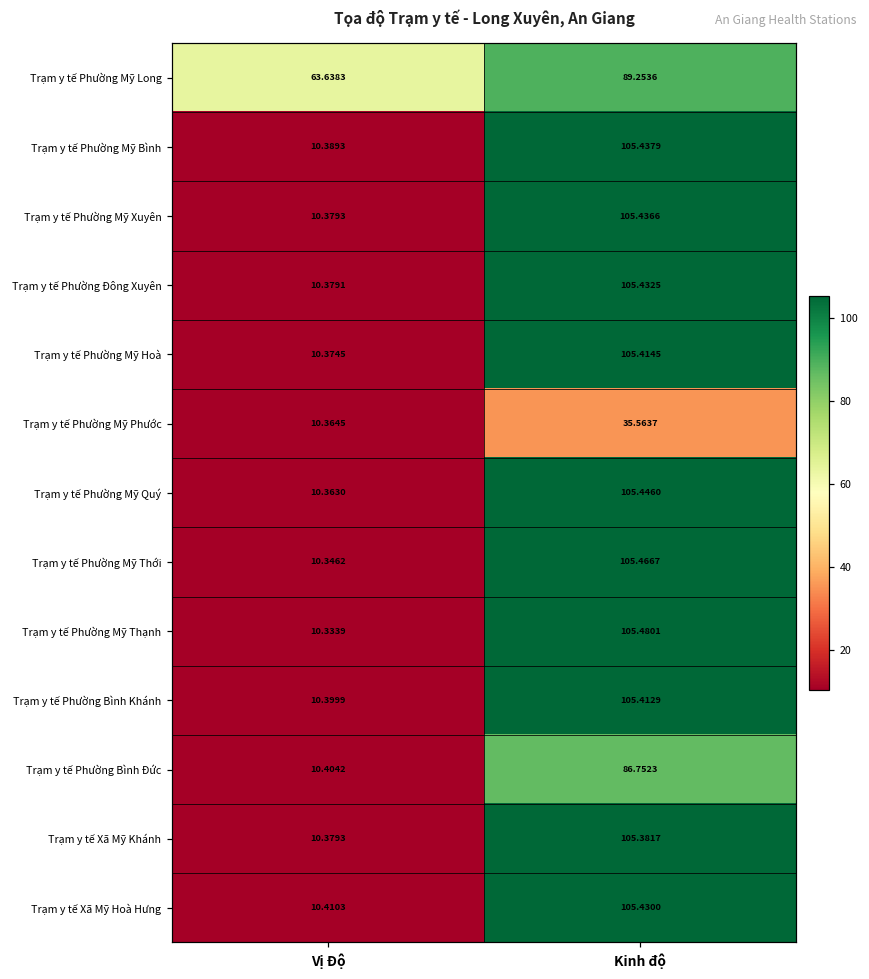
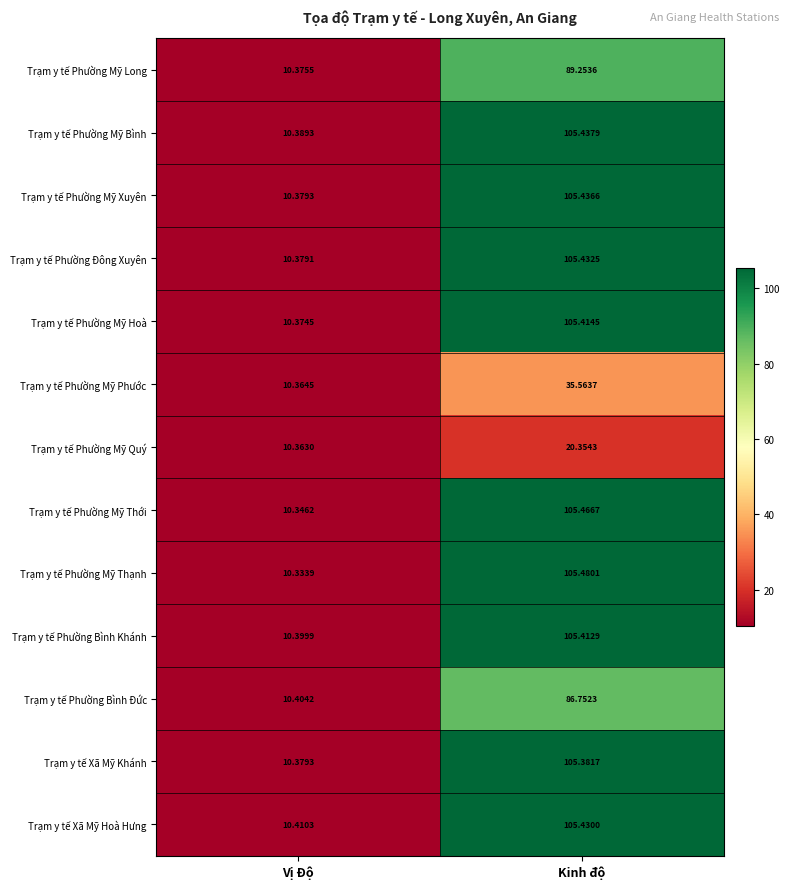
Trạm y tế Phường Mỹ Long, Vị Độ: 63.6383 -> 10.3755
Trạm y tế Phường Mỹ Quý, Kinh độ: 105.4460 -> 20.3543
